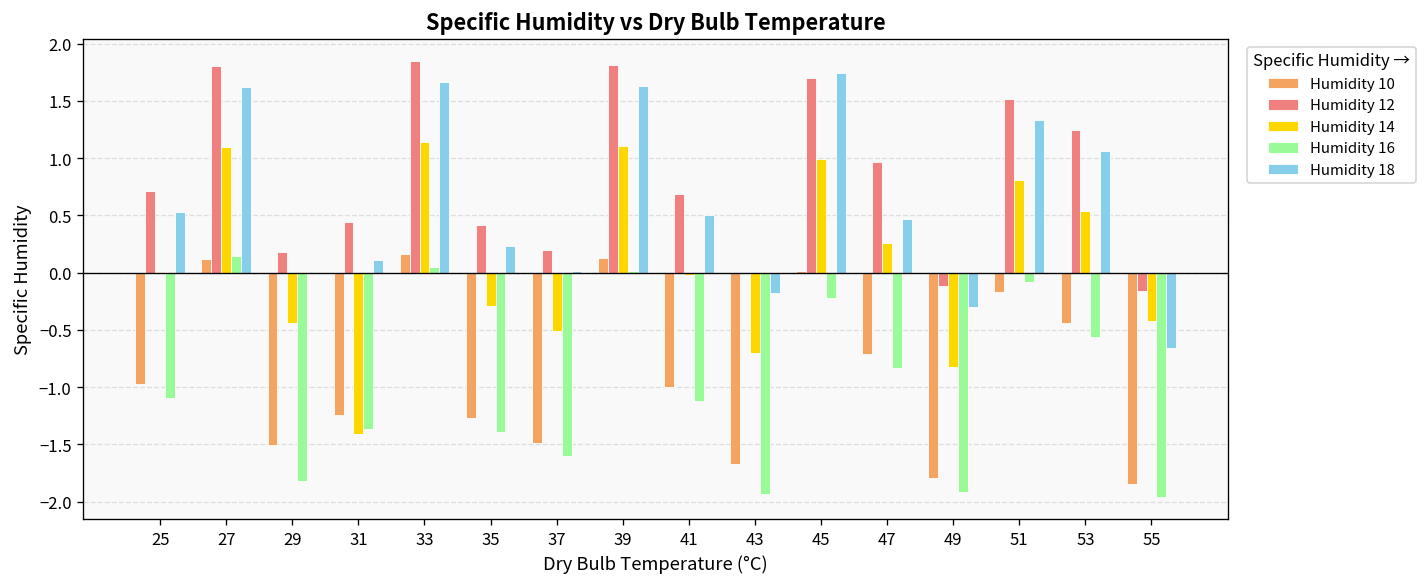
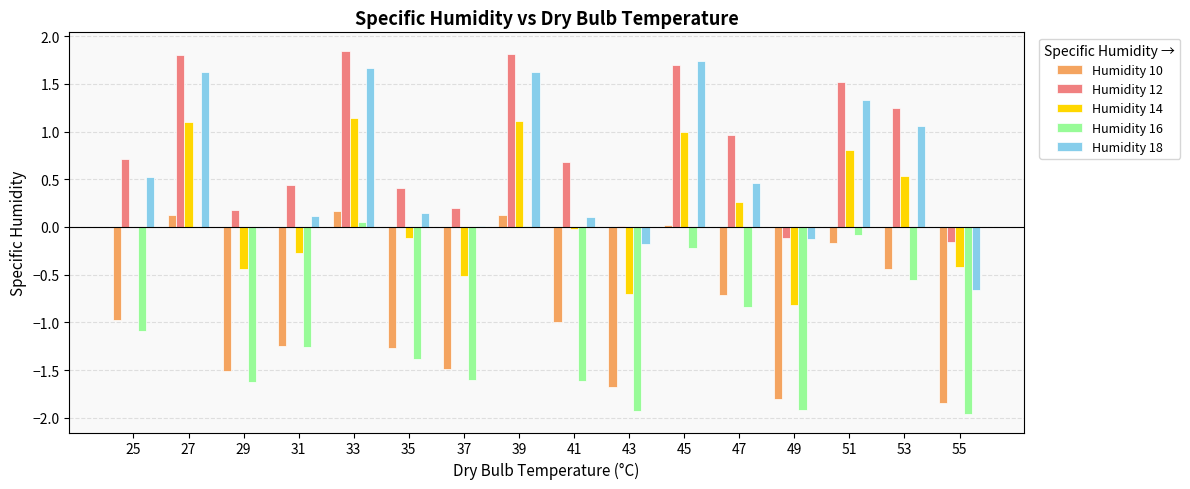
Humidity 16, 27: 0.1 -> 0.0
Humidity 16, 29: -1.8 -> -1.6
Humidity 14, 31: -1.4 -> -0.3
Humidity 16, 31: -1.4 -> -1.3
Humidity 14, 35: -0.3 -> -0.1
Humidity 18, 35: 0.2 -> 0.1
Humidity 16, 41: -1.1 -> -1.6
Humidity 18, 41: 0.5 -> 0.1
Humidity 18, 49: -0.3 -> -0.1
